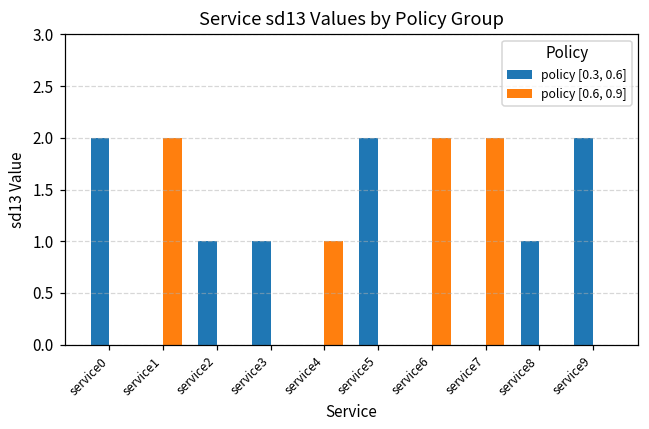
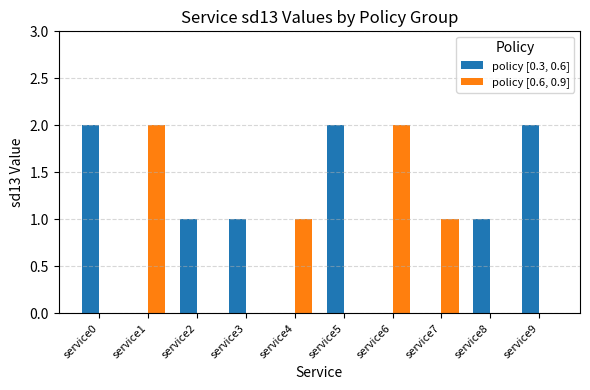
policy [0.6, 0.9], service7: 2 -> 1
